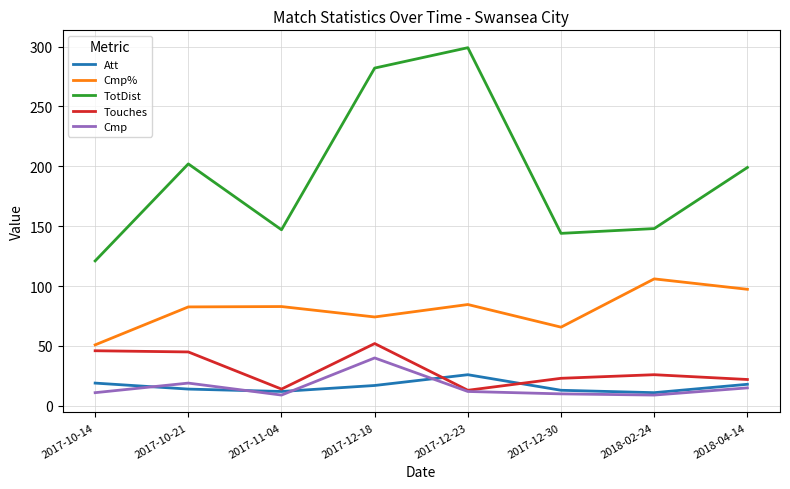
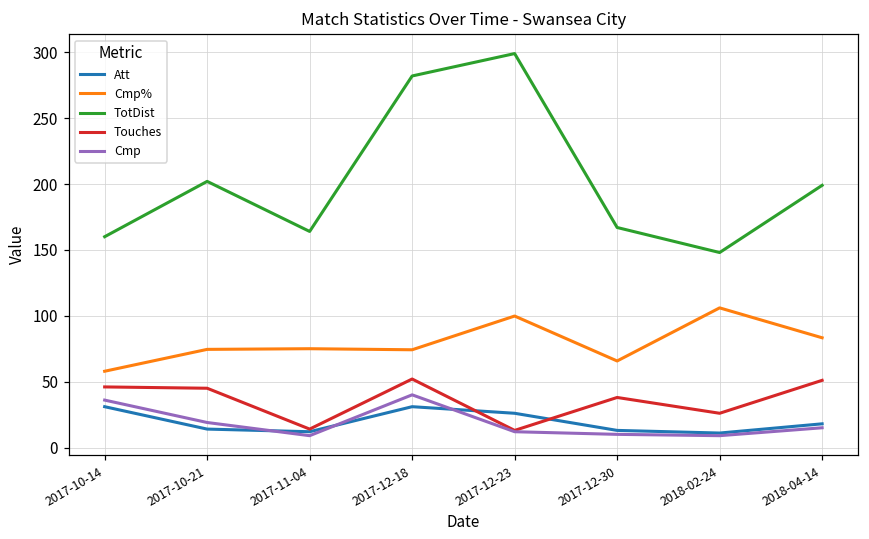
Att, 2017-10-14: 19 -> 31
Cmp%, 2017-10-14: 51 -> 58
TotDist, 2017-10-14: 121 -> 160
Cmp, 2017-10-14: 11 -> 36
Cmp%, 2017-10-21: 83 -> 75
Cmp%, 2017-11-04: 83 -> 75
TotDist, 2017-11-04: 147 -> 164
Att, 2017-12-18: 17 -> 31
Cmp%, 2017-12-23: 85 -> 100
TotDist, 2017-12-30: 144 -> 167
Touches, 2017-12-30: 23 -> 38
Cmp%, 2018-04-14: 97 -> 83
Touches, 2018-04-14: 22 -> 51
